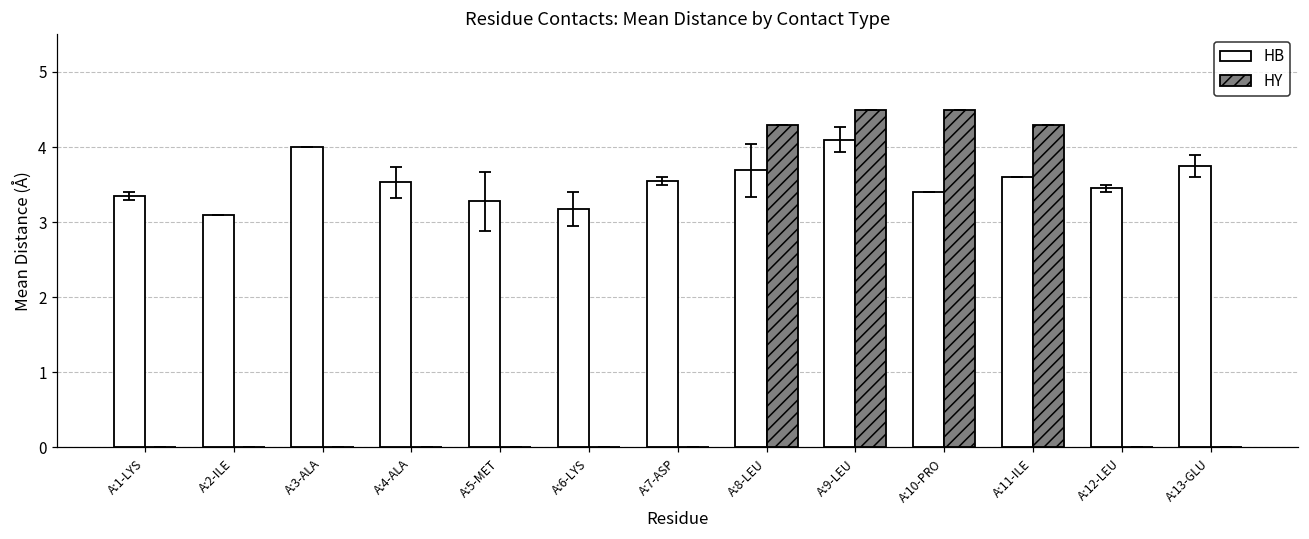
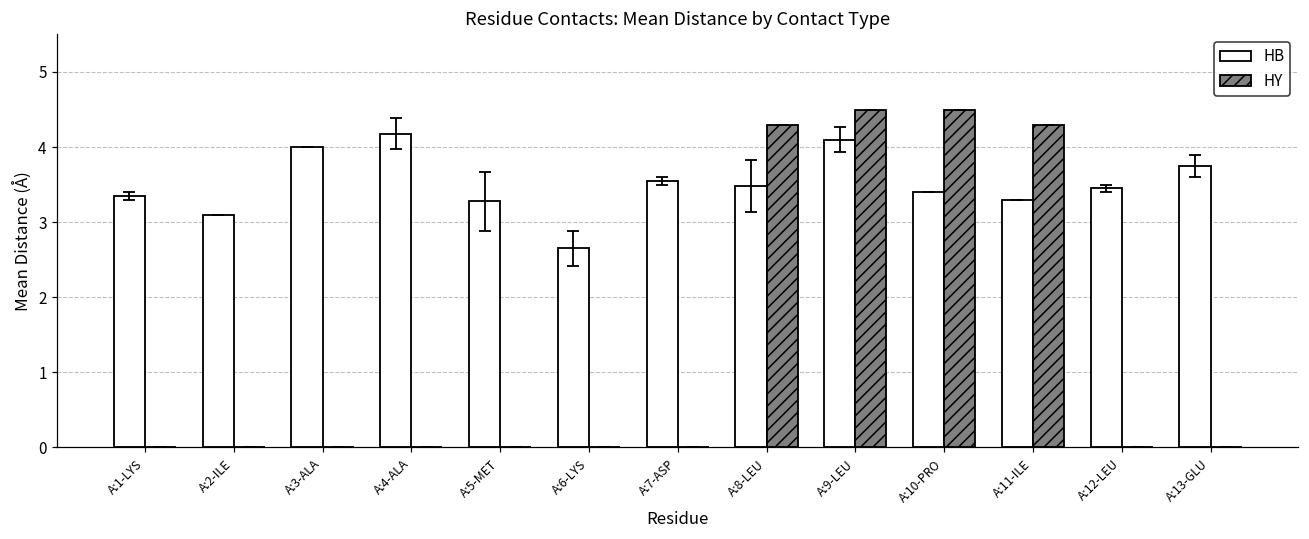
HB, A:4-ALA: 3.5 -> 4.2
HB, A:6-LYS: 3.2 -> 2.6
HB, A:8-LEU: 3.7 -> 3.5
HB, A:11-ILE: 3.6 -> 3.3
